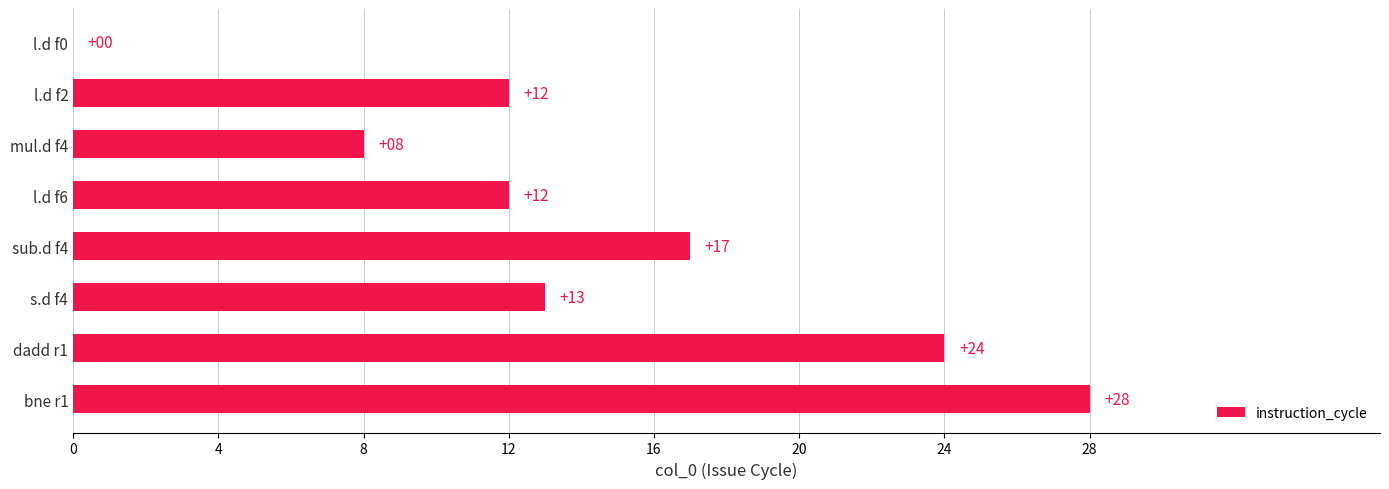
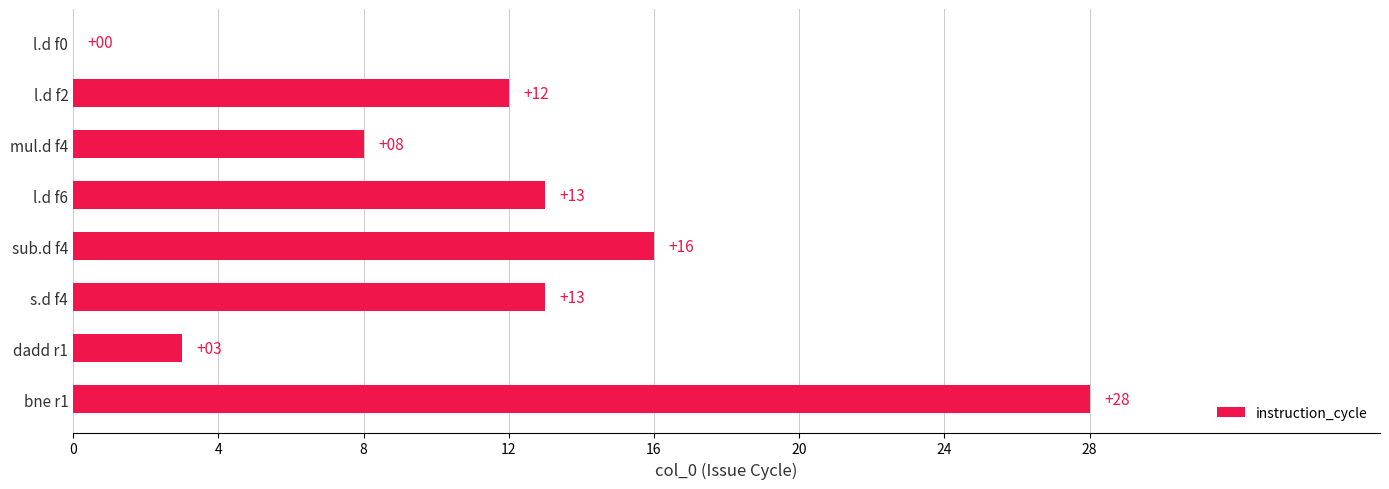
l.d f6: +12 -> +13
sub.d f4: +17 -> +16
dadd r1: +24 -> +03
